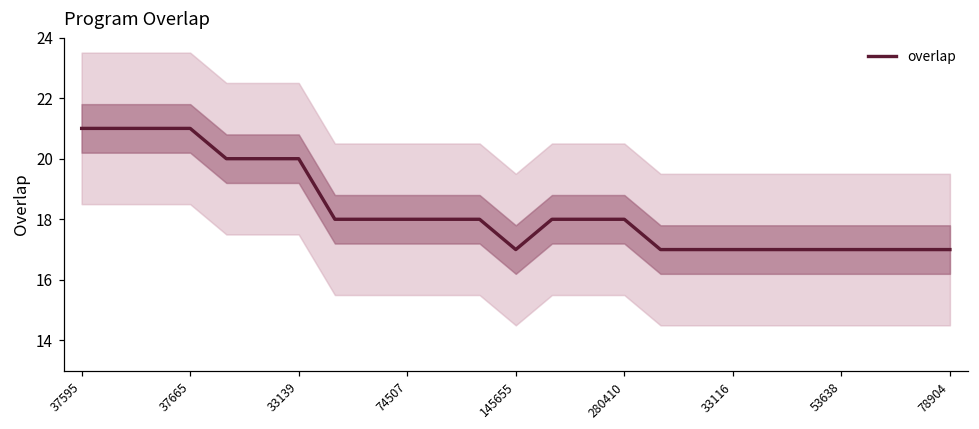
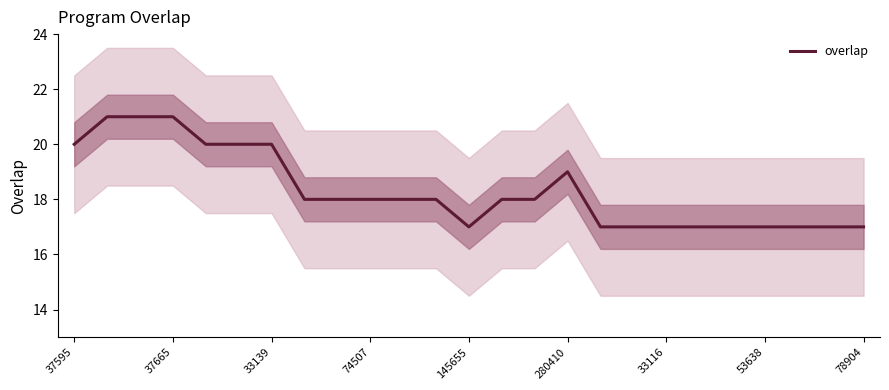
overlap, 37595: 21 -> 20
overlap, 280410: 18 -> 19
